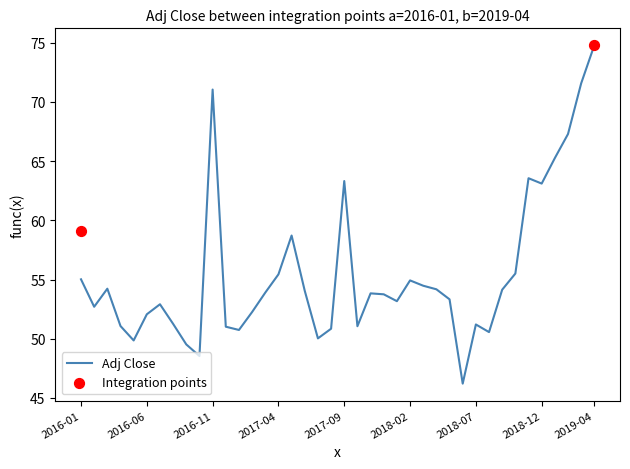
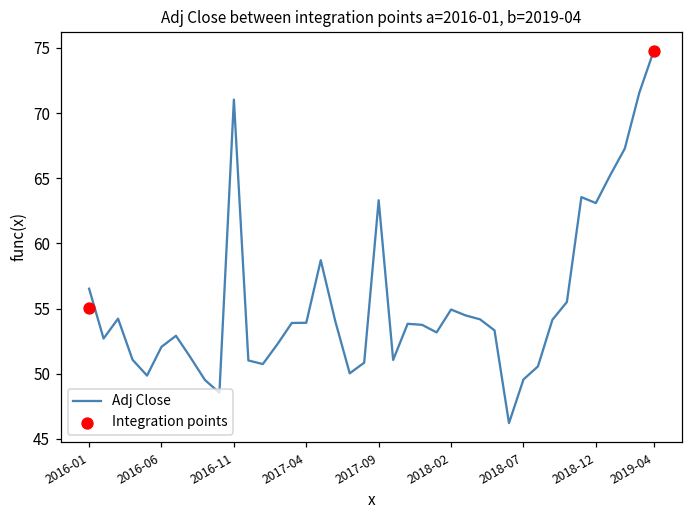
Adj Close, 2016-01: 55.0 -> 56.5
Integration points, 2016-01: 59.1 -> 55.0
Adj Close, 2017-04: 55.4 -> 53.9
Adj Close, 2018-07: 51.2 -> 49.6
